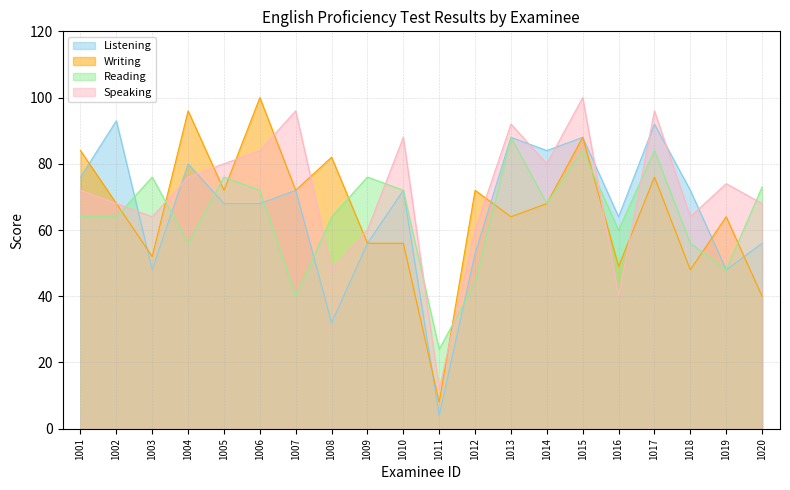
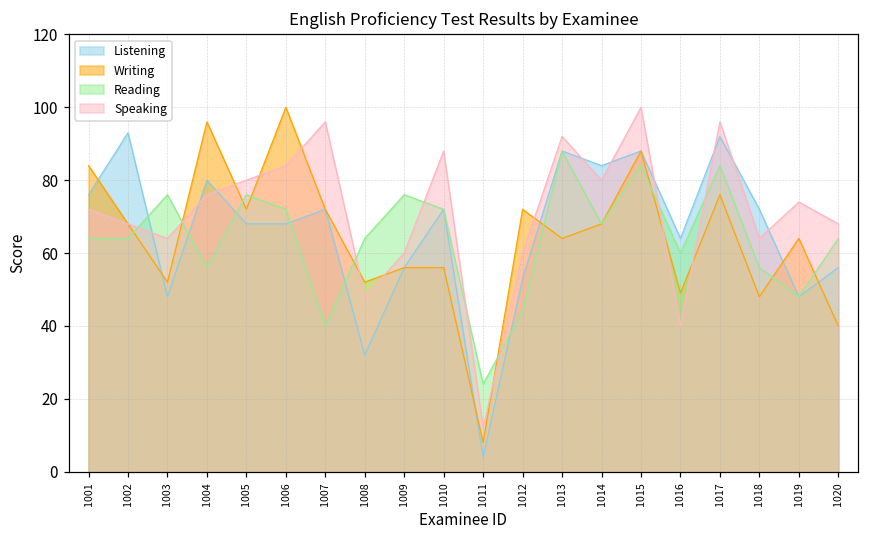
Writing, 1008: 82 -> 52
Reading, 1020: 73 -> 64
